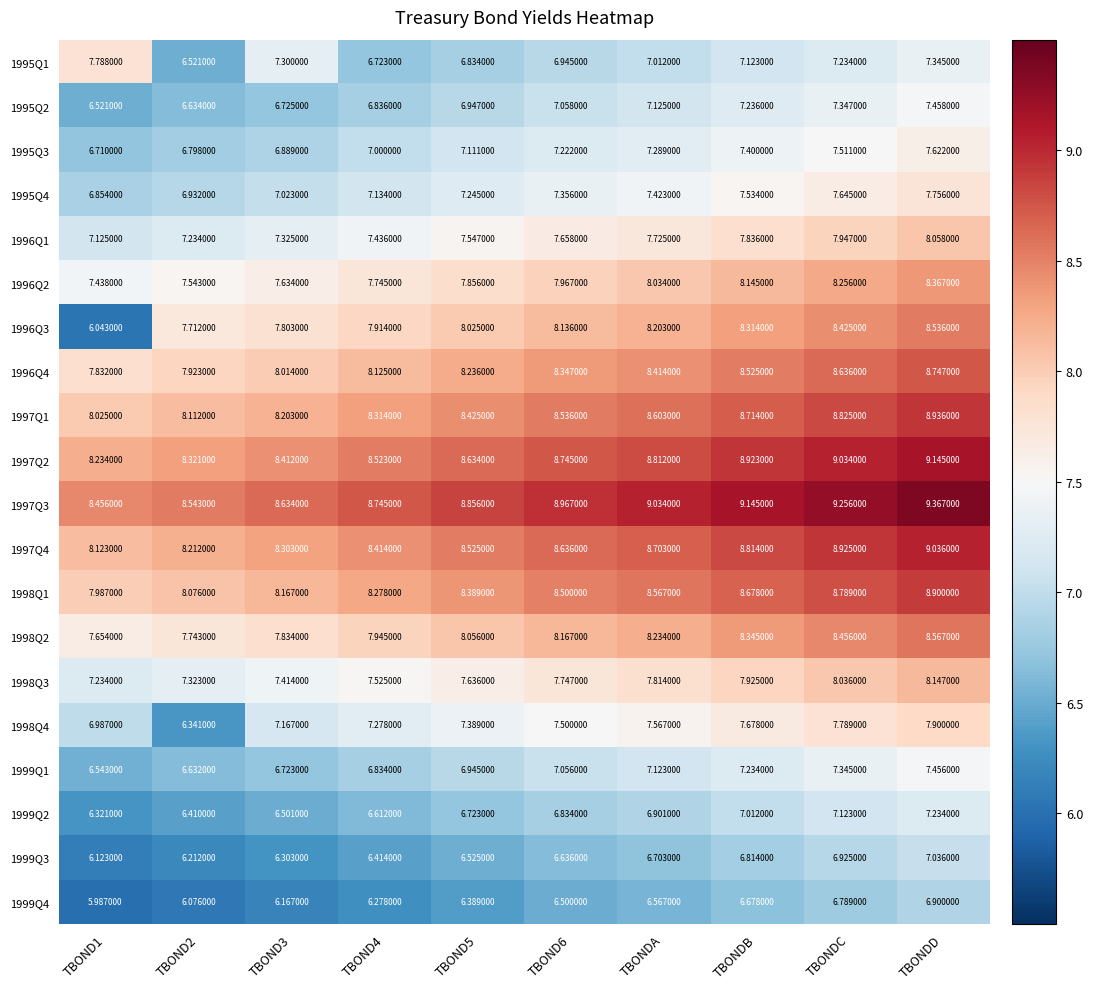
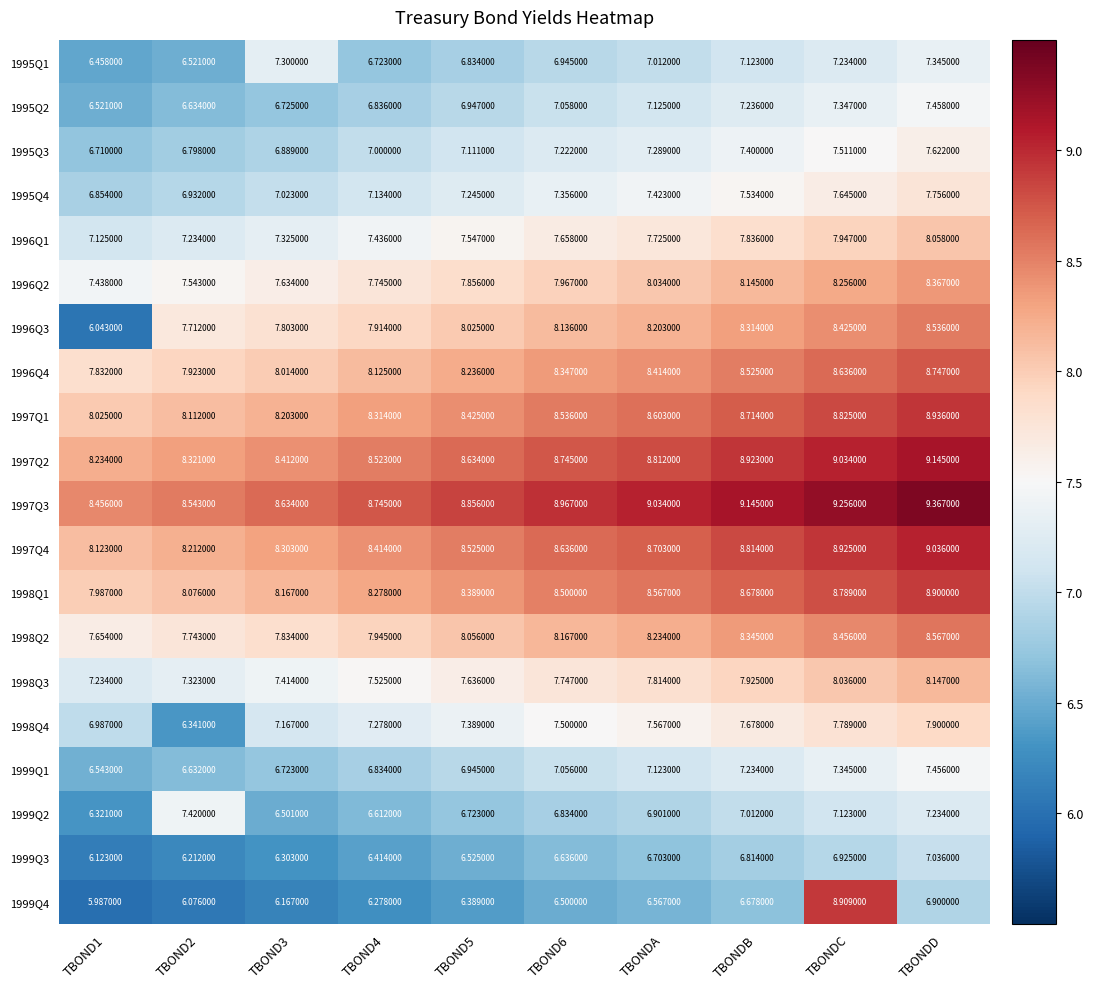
1995Q1, TBOND1: 7.788000 -> 6.458000
1999Q2, TBOND2: 6.410000 -> 7.420000
1999Q4, TBONDC: 6.789000 -> 8.909000
